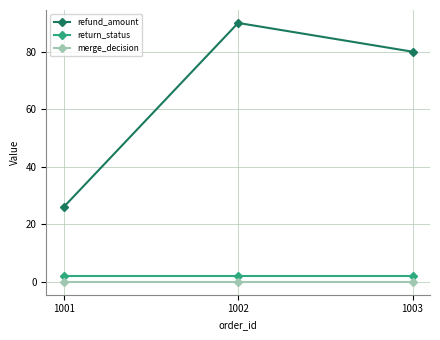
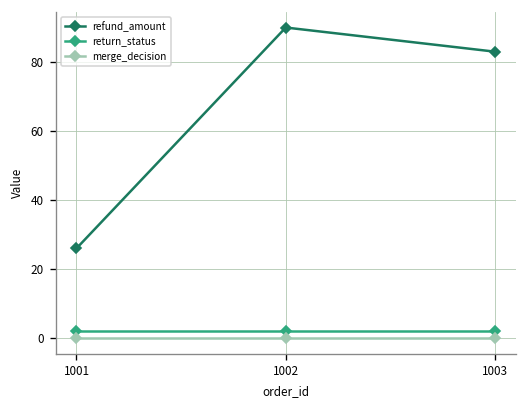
refund_amount, 1003: 80 -> 83
